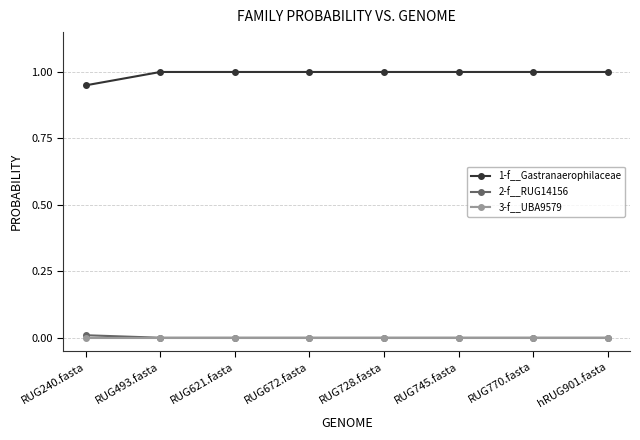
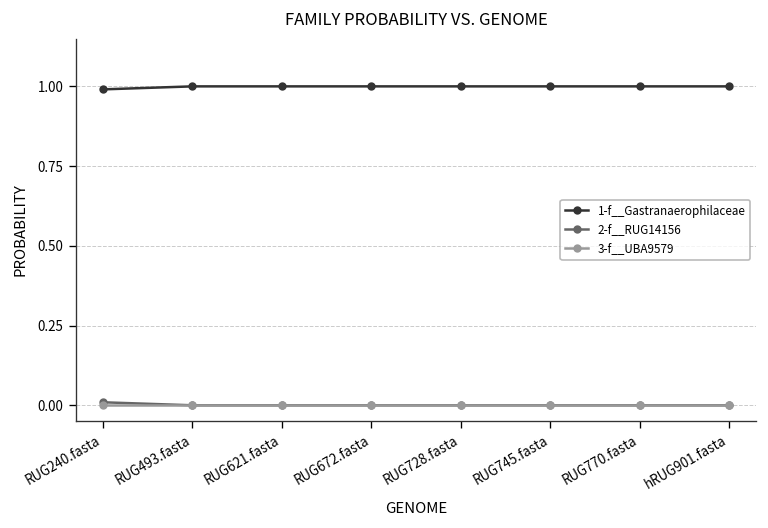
1-f__Gastranaerophilaceae, RUG240.fasta: 0.95 -> 0.99
